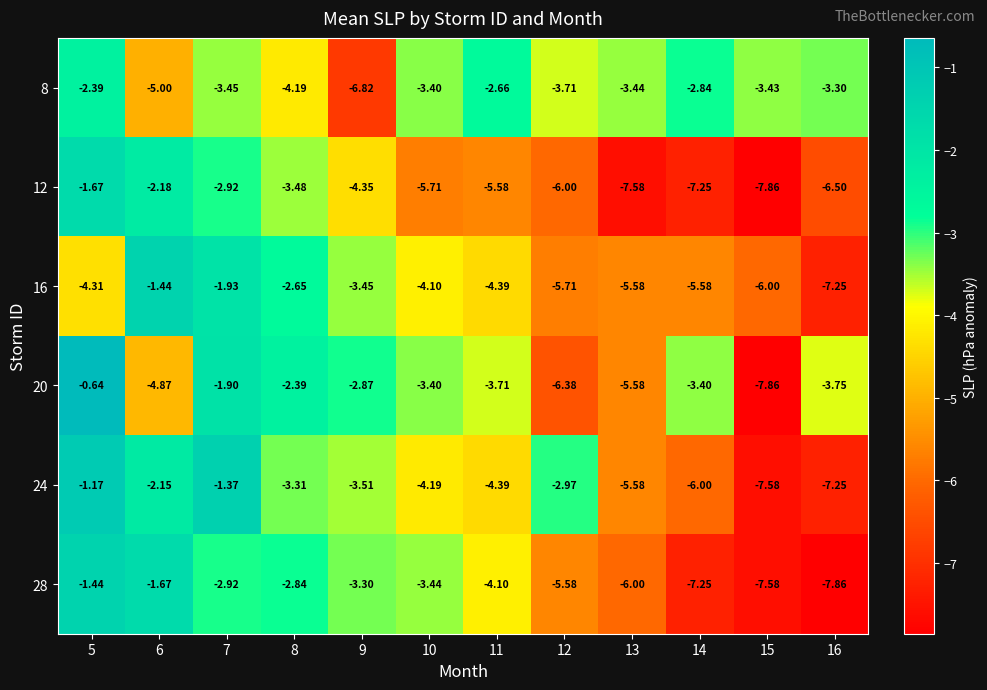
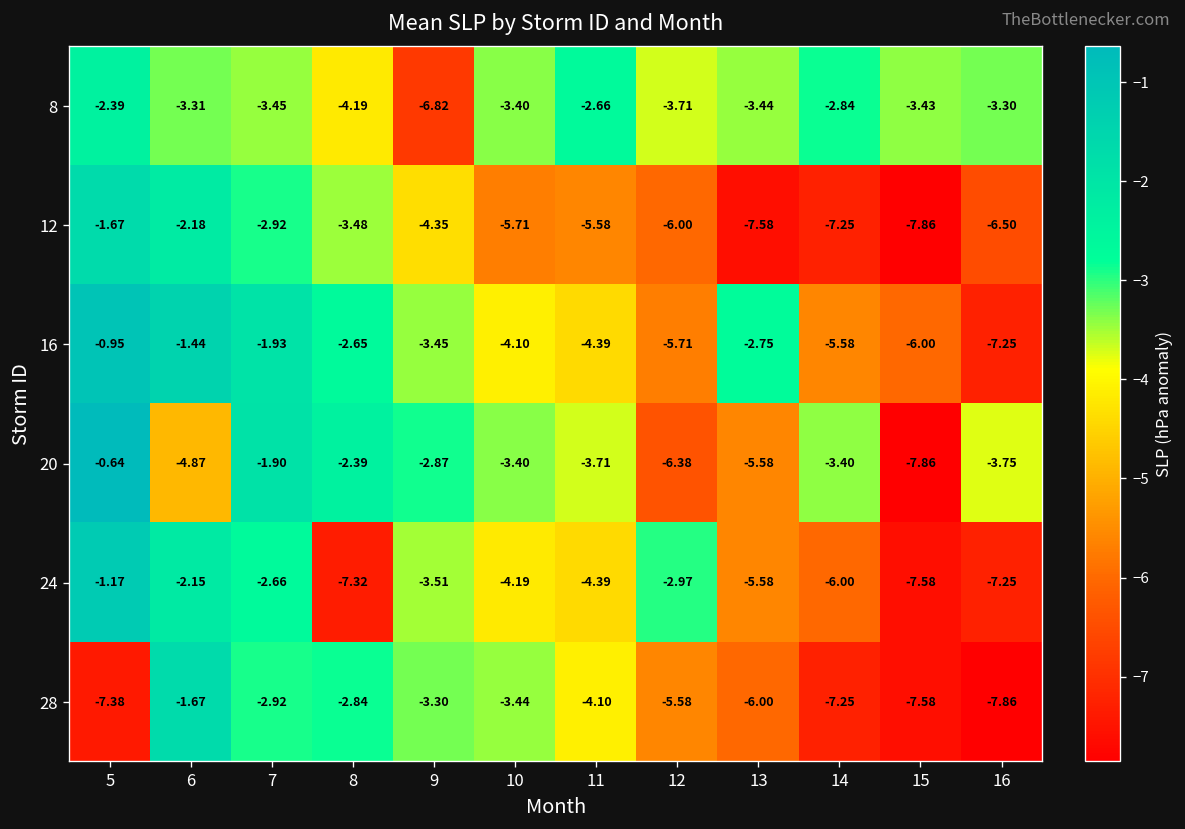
8, 6: -5.00 -> -3.31
16, 5: -4.31 -> -0.95
16, 13: -5.58 -> -2.75
24, 7: -1.37 -> -2.66
24, 8: -3.31 -> -7.32
28, 5: -1.44 -> -7.38
